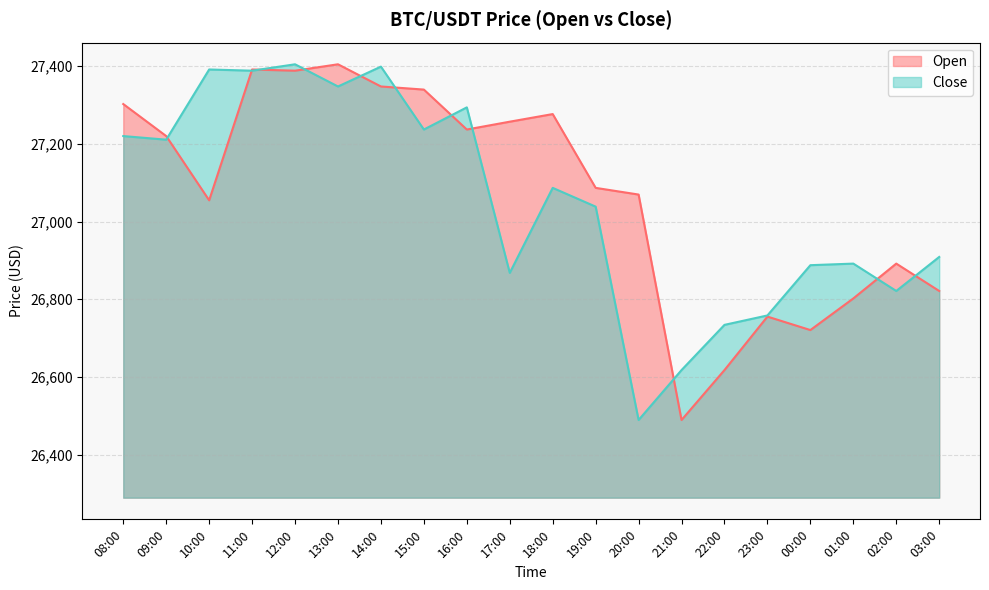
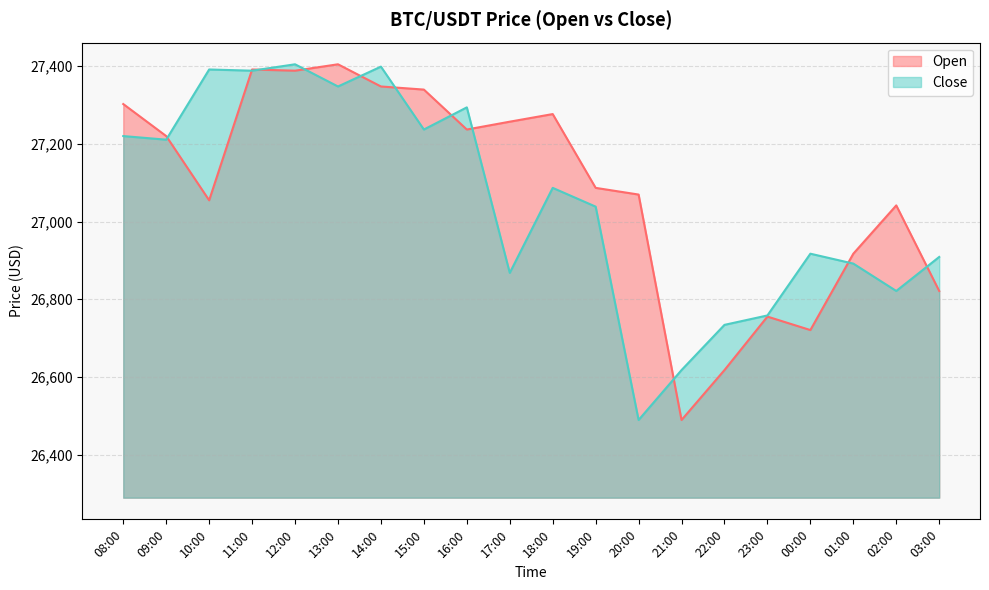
Close, 00:00: 26,890 -> 26,920
Open, 01:00: 26,800 -> 26,920
Open, 02:00: 26,890 -> 27,040
